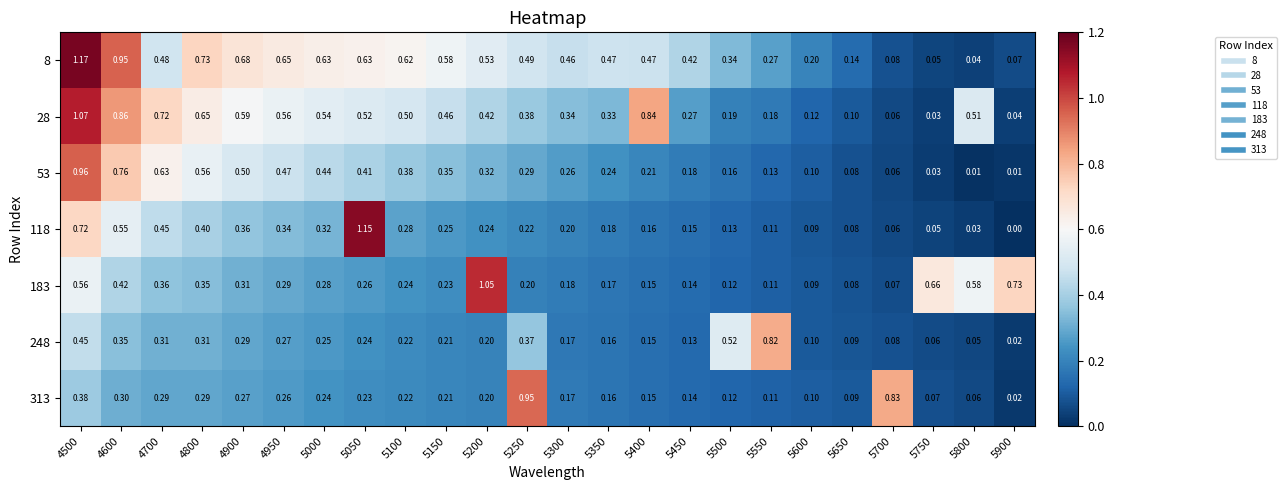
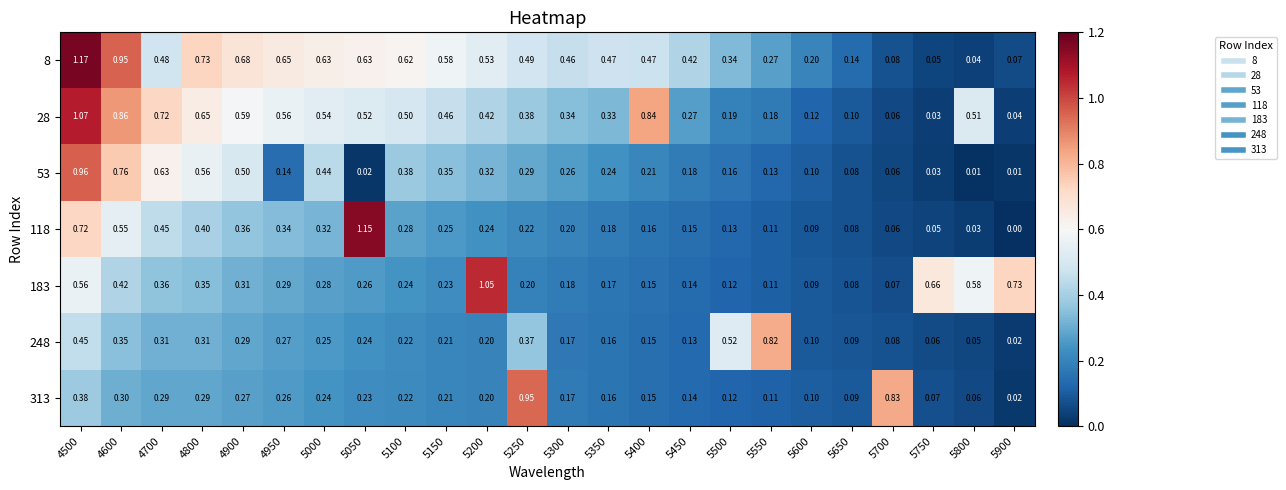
53, 4950: 0.47 -> 0.14
53, 5050: 0.41 -> 0.02
